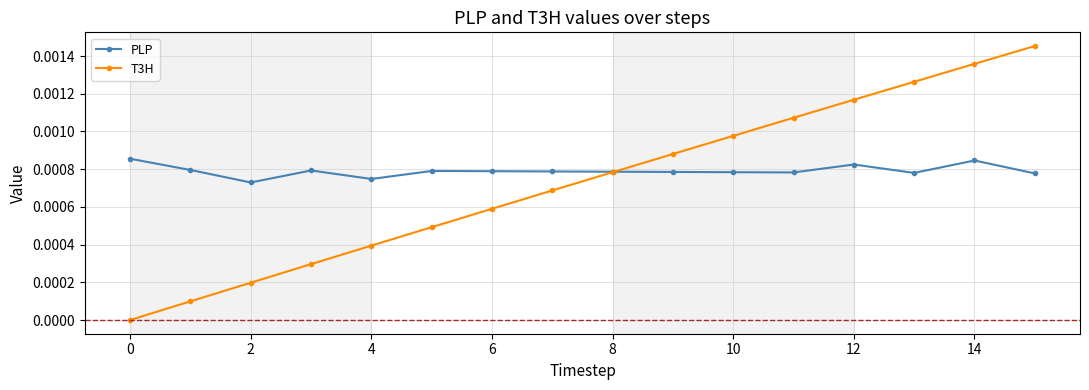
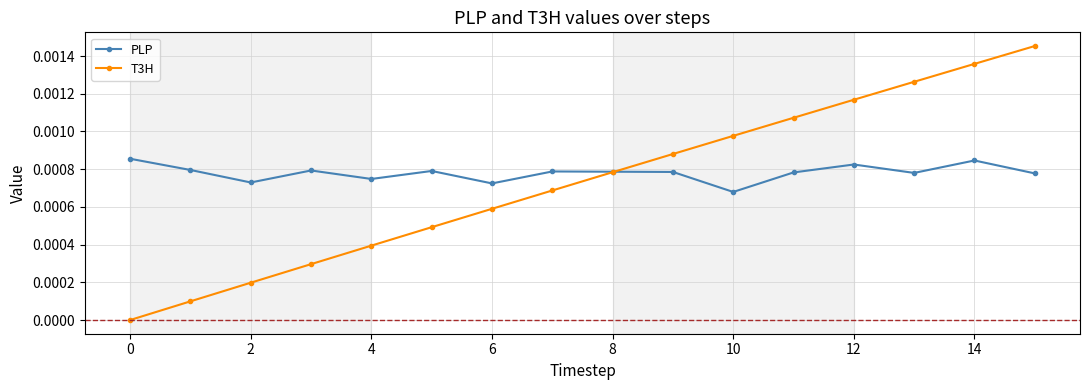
PLP, 6: 0.00079 -> 0.00072
PLP, 10: 0.00078 -> 0.00068
